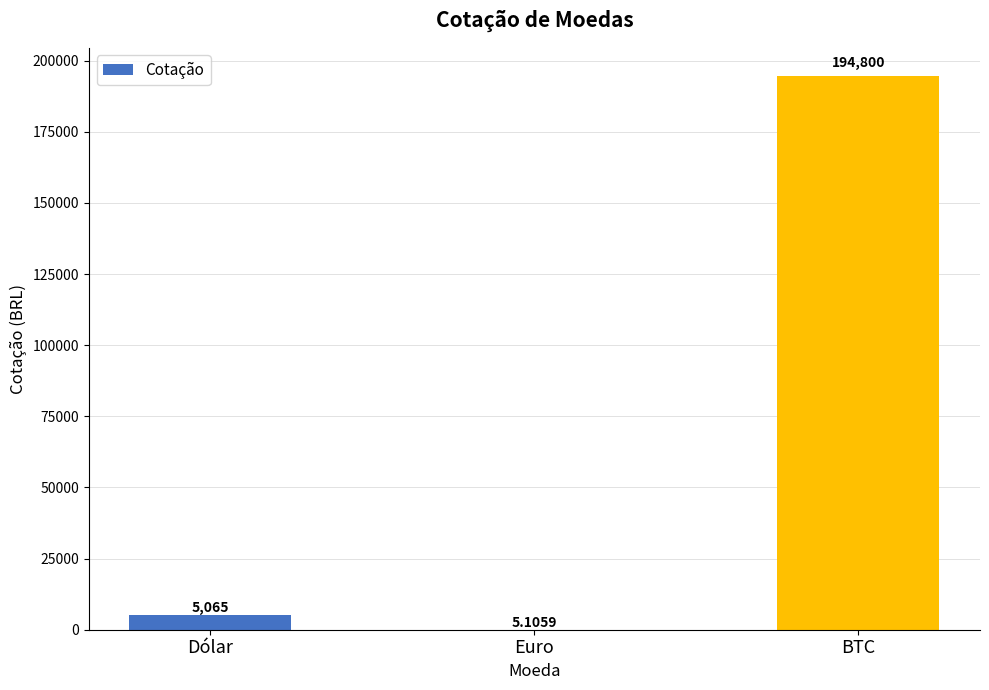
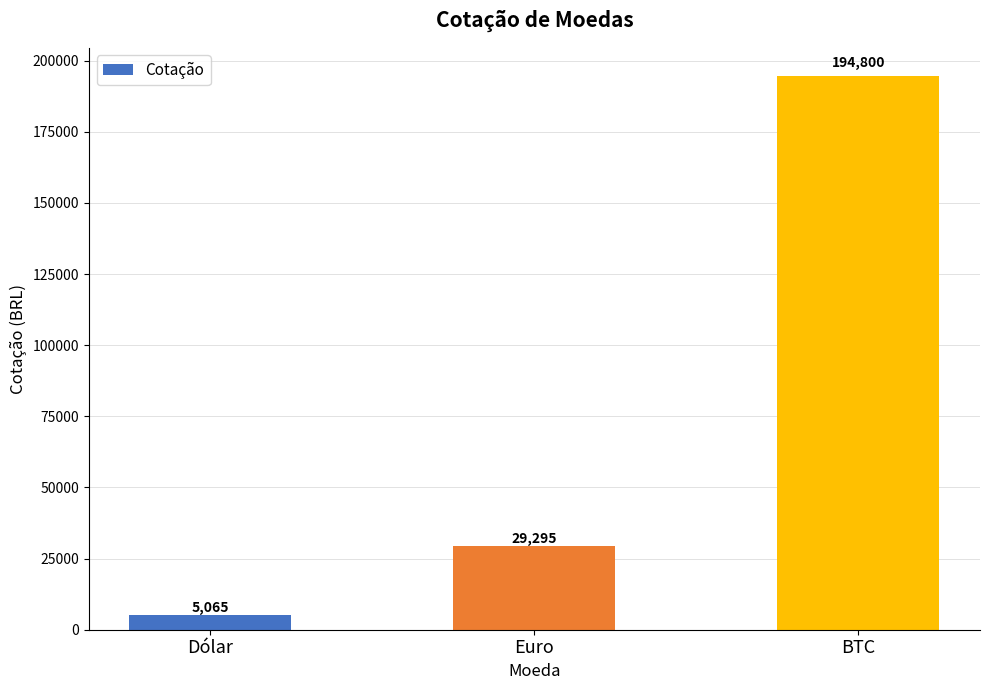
Euro: 5.1059 -> 29,295
